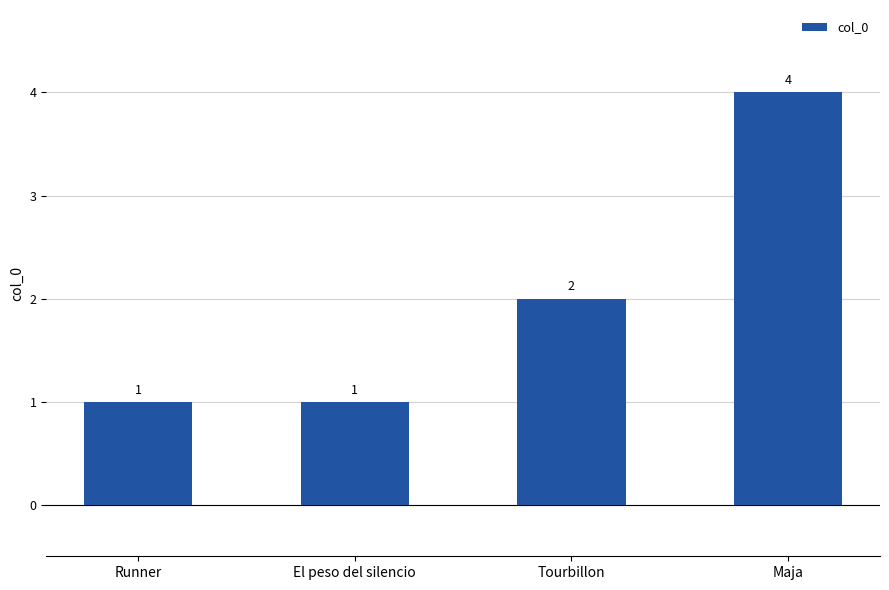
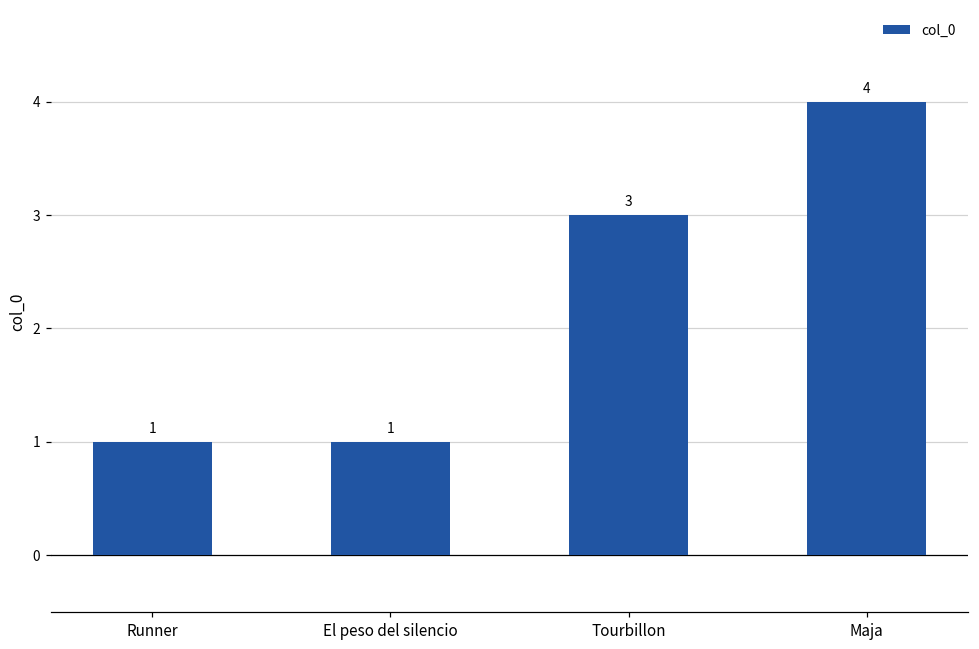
Tourbillon: 2 -> 3
